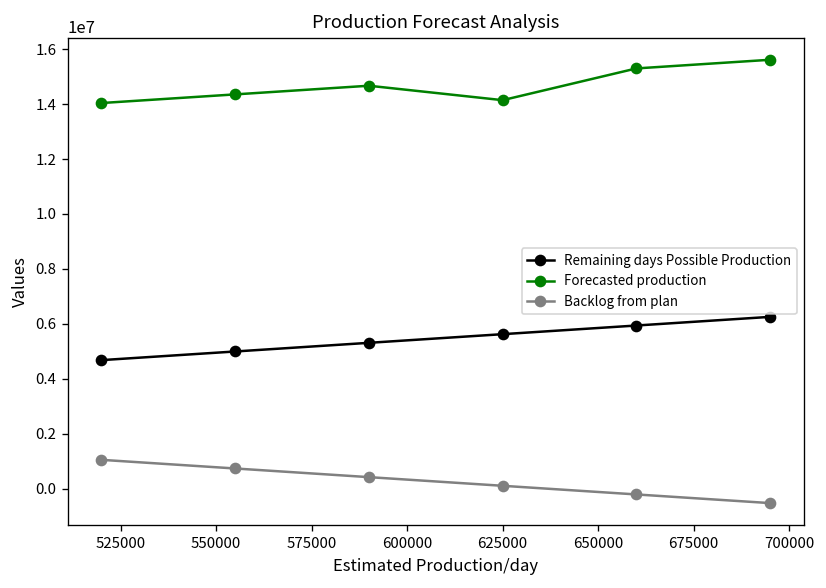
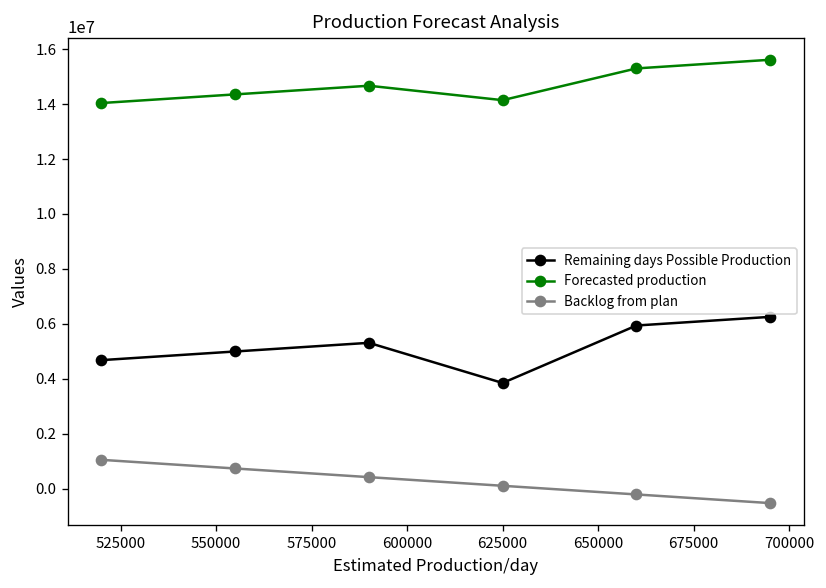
Remaining days Possible Production, 625000: 5600000 -> 3800000
